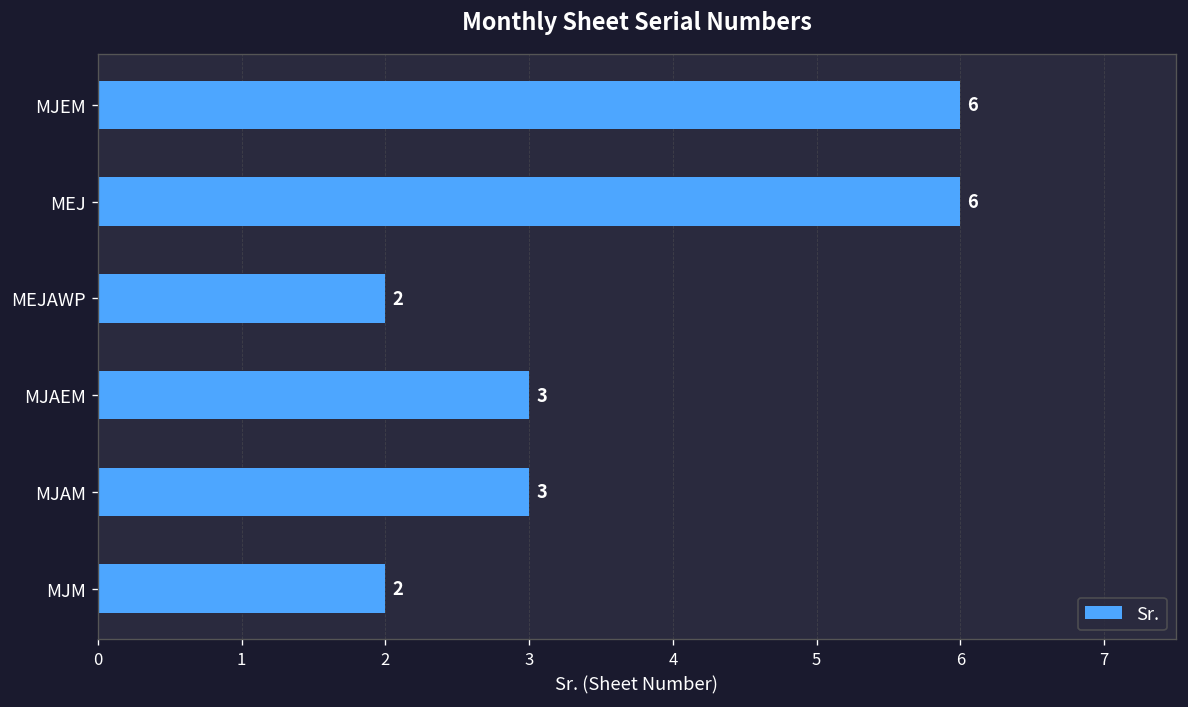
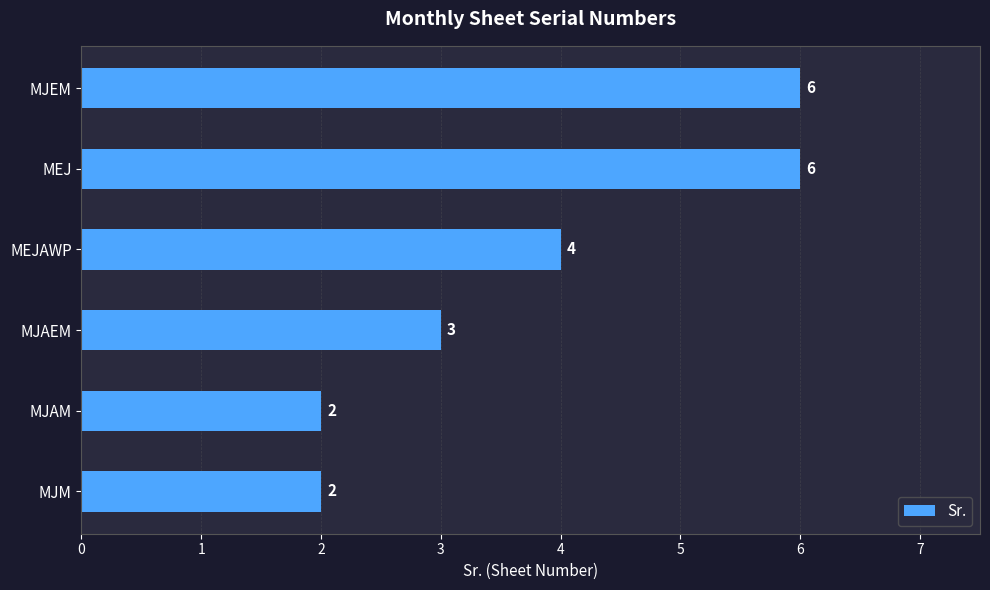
MEJAWP: 2 -> 4
MJAM: 3 -> 2
